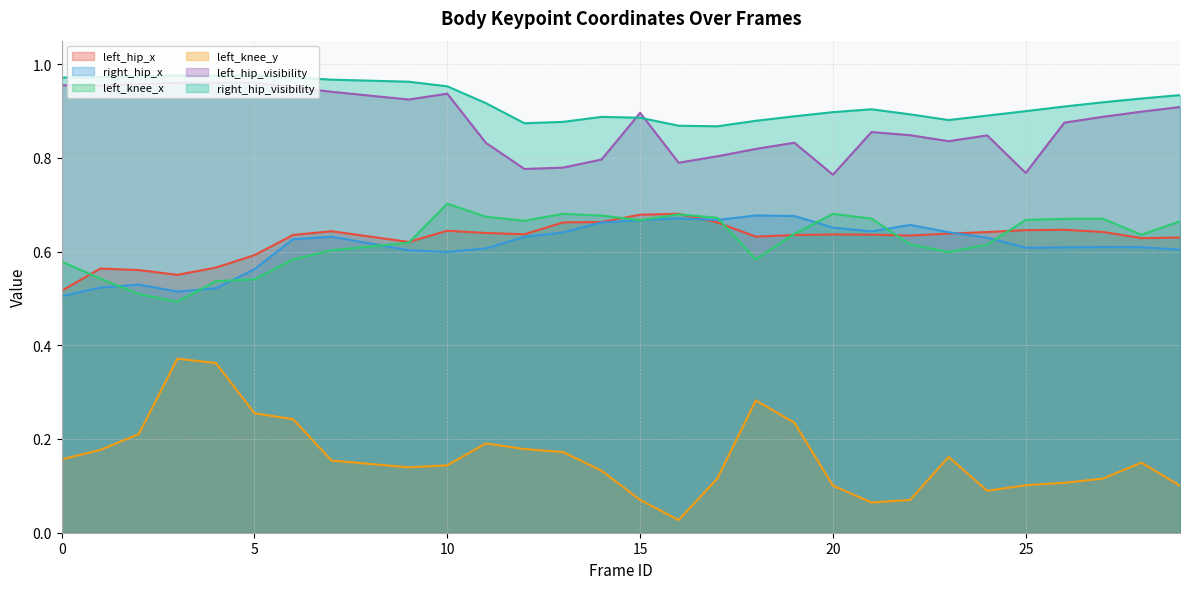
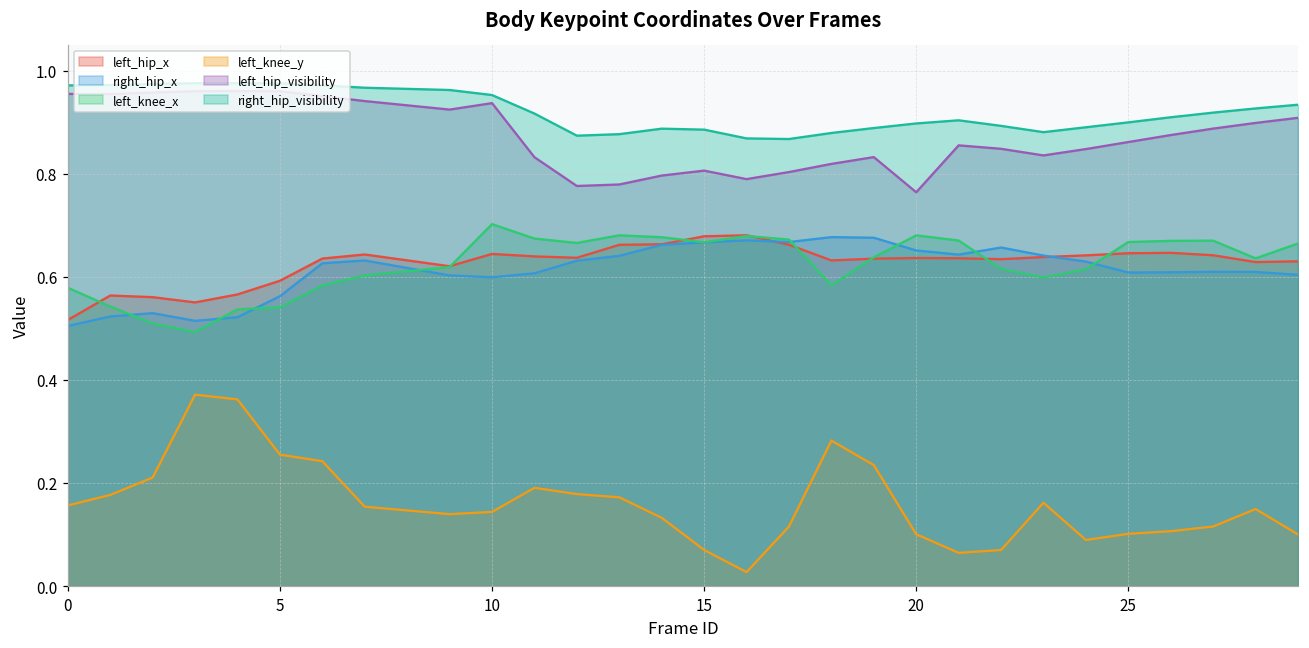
left_hip_visibility, 15: 0.90 -> 0.81
left_hip_visibility, 25: 0.77 -> 0.86
